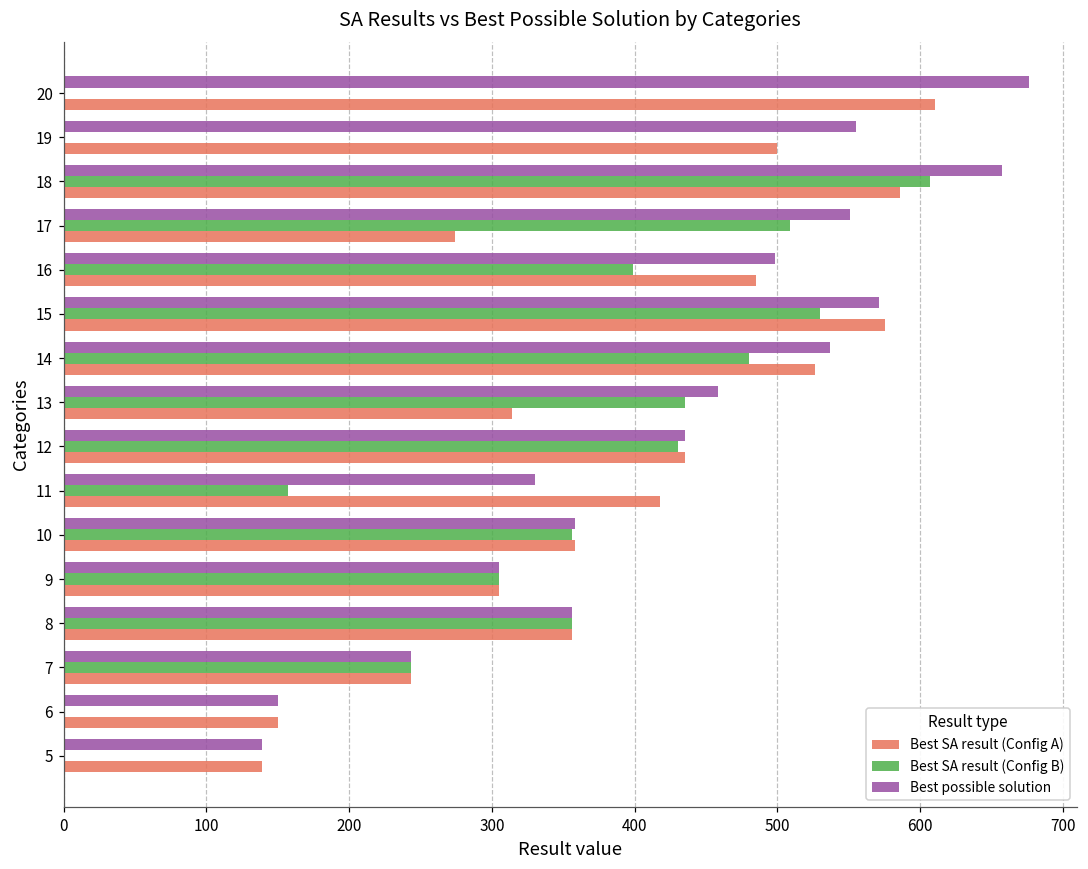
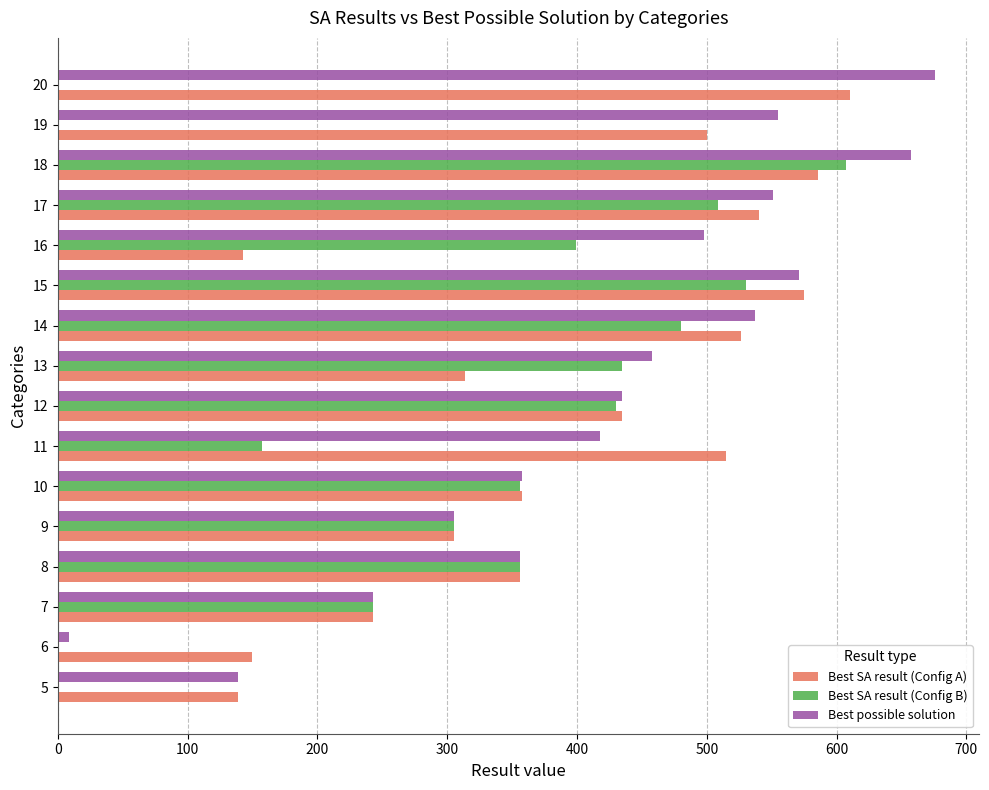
Best SA result (Config A), 17: 274 -> 540
Best SA result (Config A), 16: 485 -> 143
Best possible solution, 11: 330 -> 418
Best SA result (Config A), 11: 418 -> 515
Best possible solution, 6: 150 -> 9
